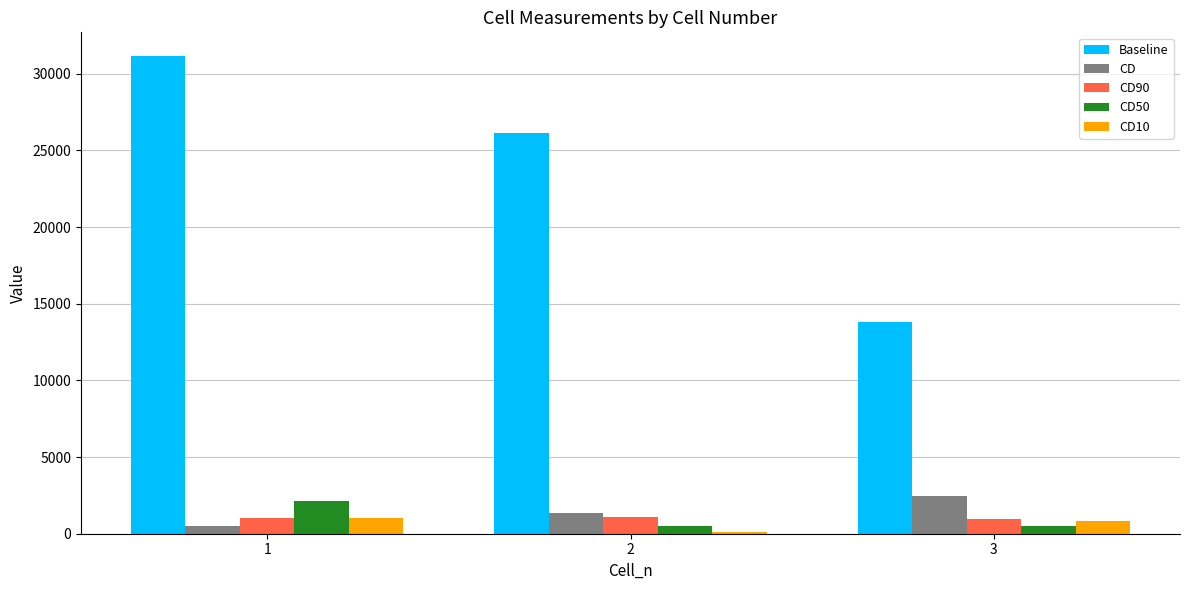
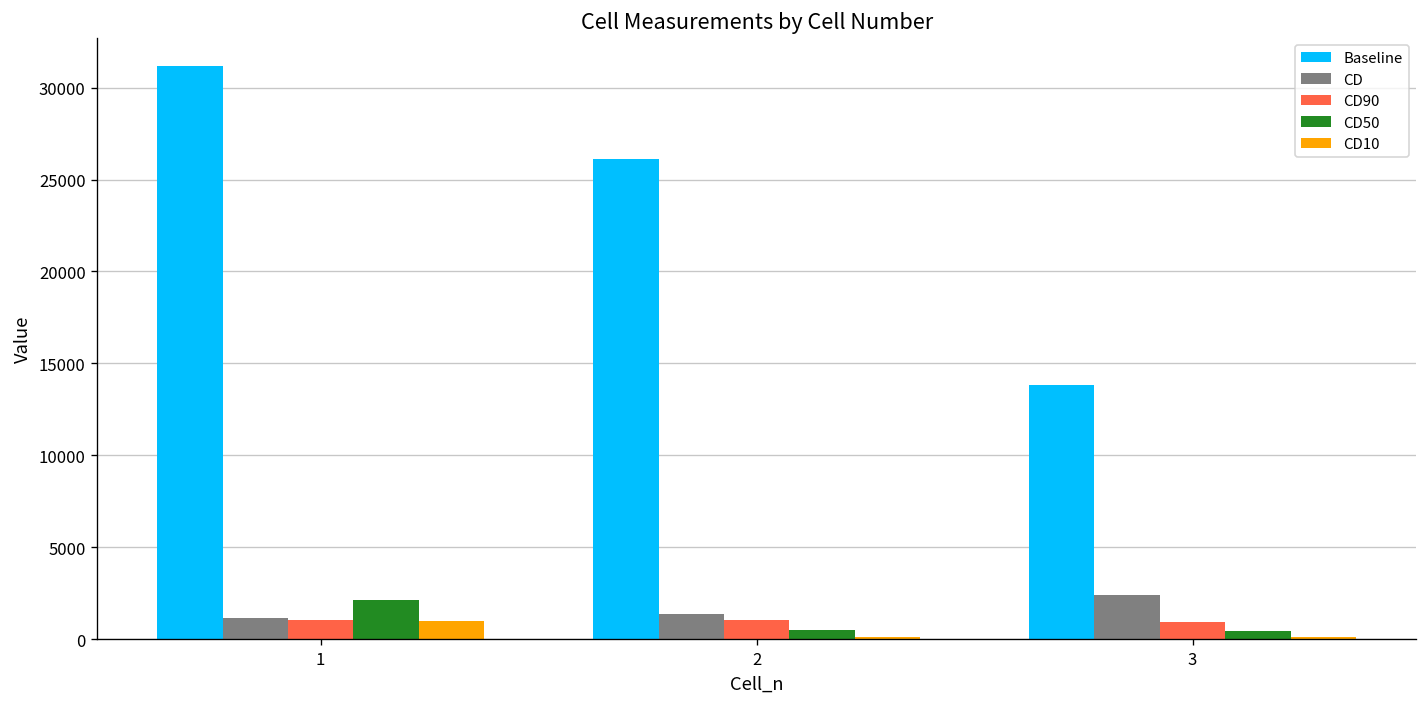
CD, 1: 500 -> 1200
CD10, 3: 800 -> 100
